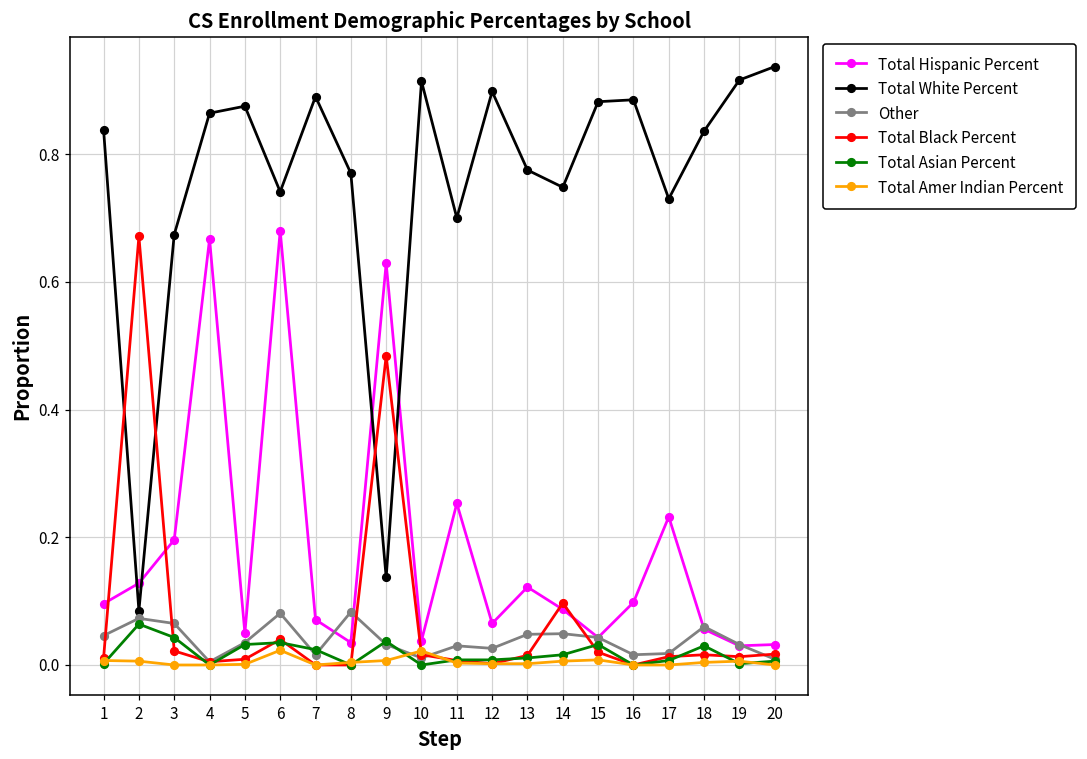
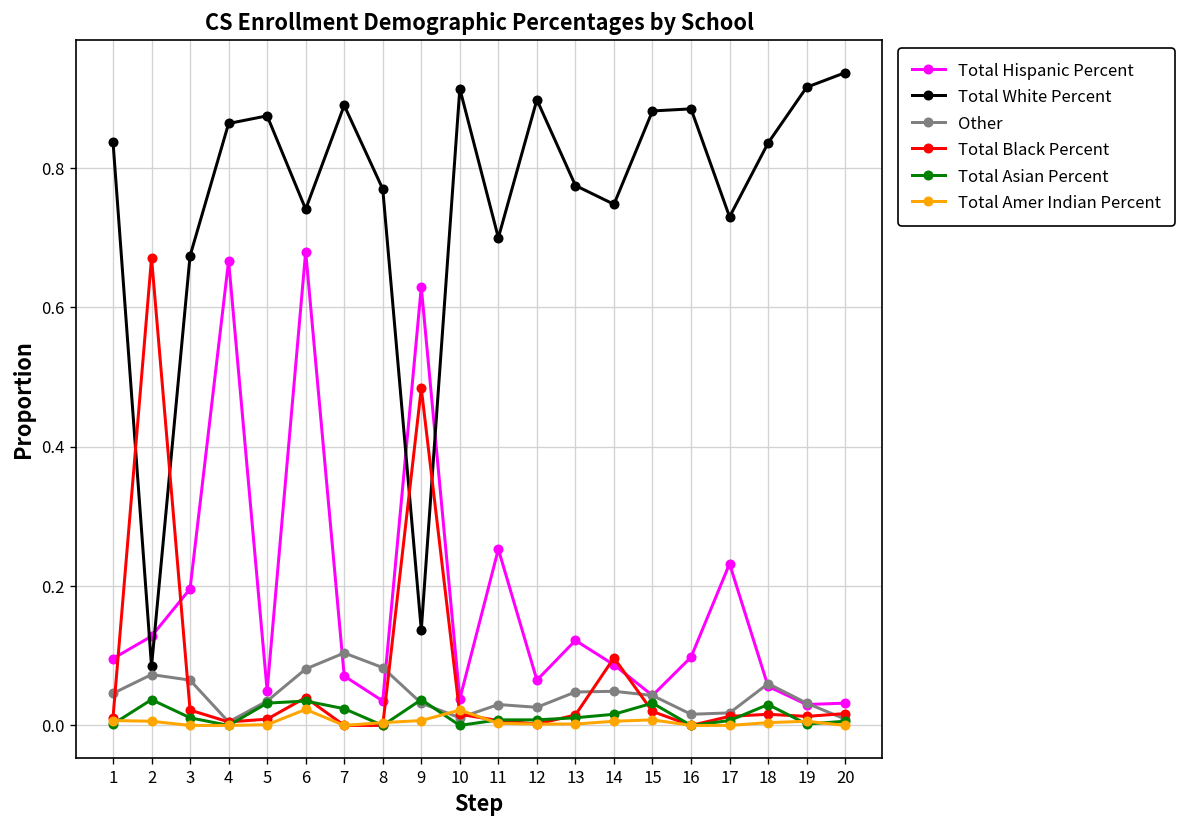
Total Asian Percent, 2: 0.06 -> 0.04
Total Asian Percent, 3: 0.04 -> 0.01
Other, 7: 0.02 -> 0.10
